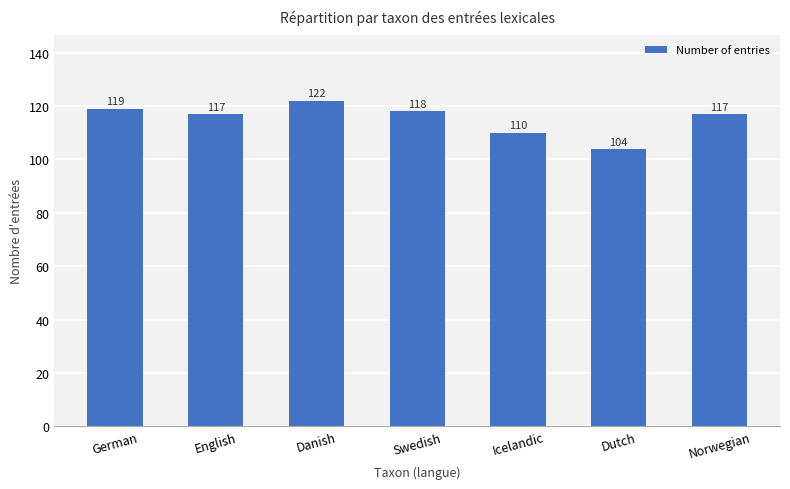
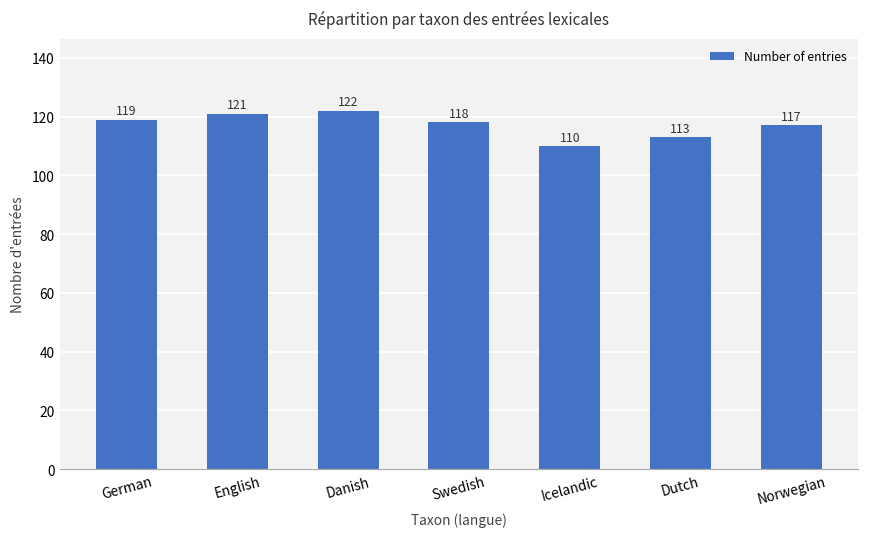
English: 117 -> 121
Dutch: 104 -> 113
